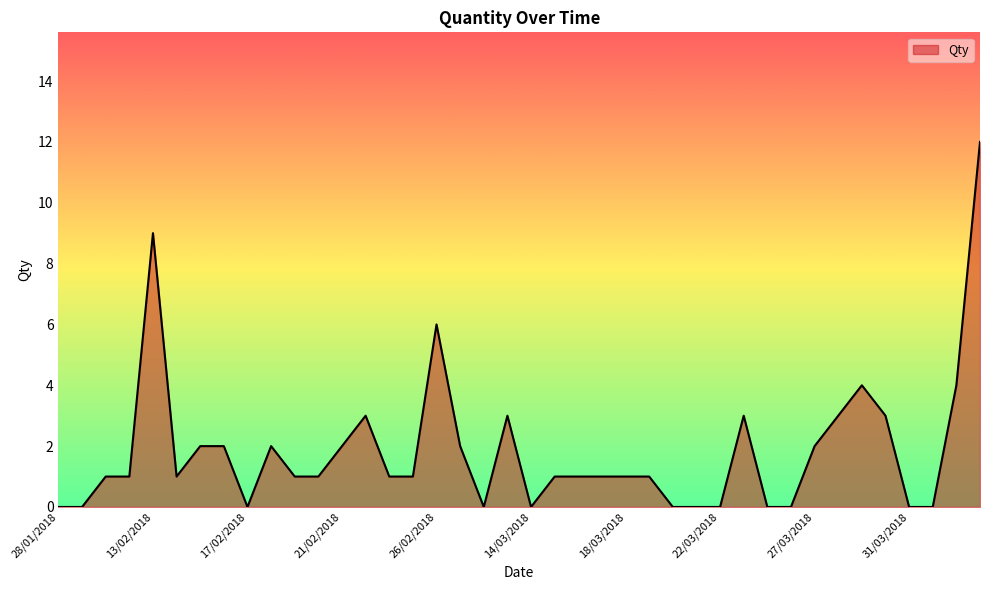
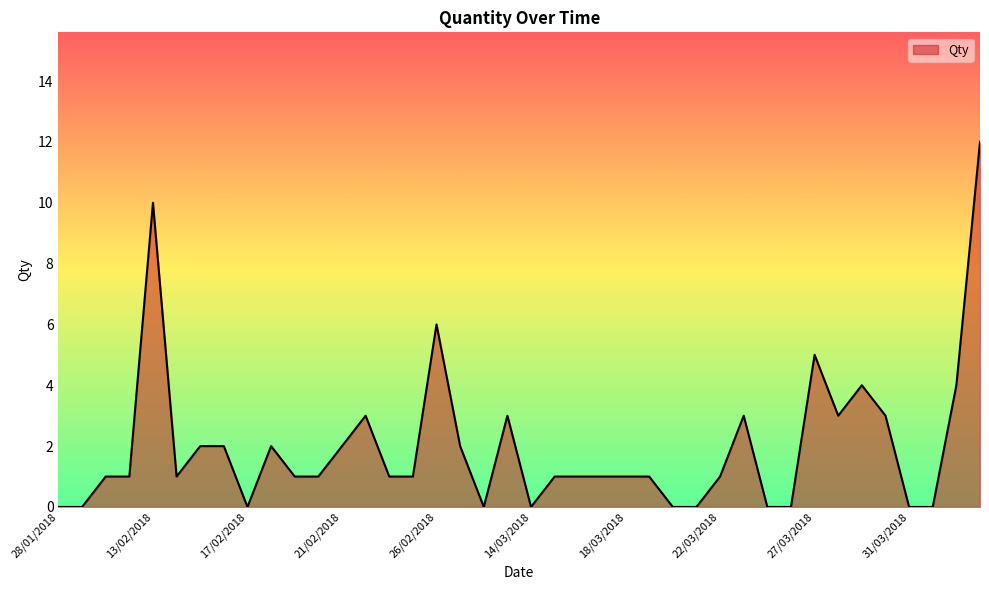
13/02/2018: 9 -> 10
22/03/2018: 0 -> 1
27/03/2018: 2 -> 5
